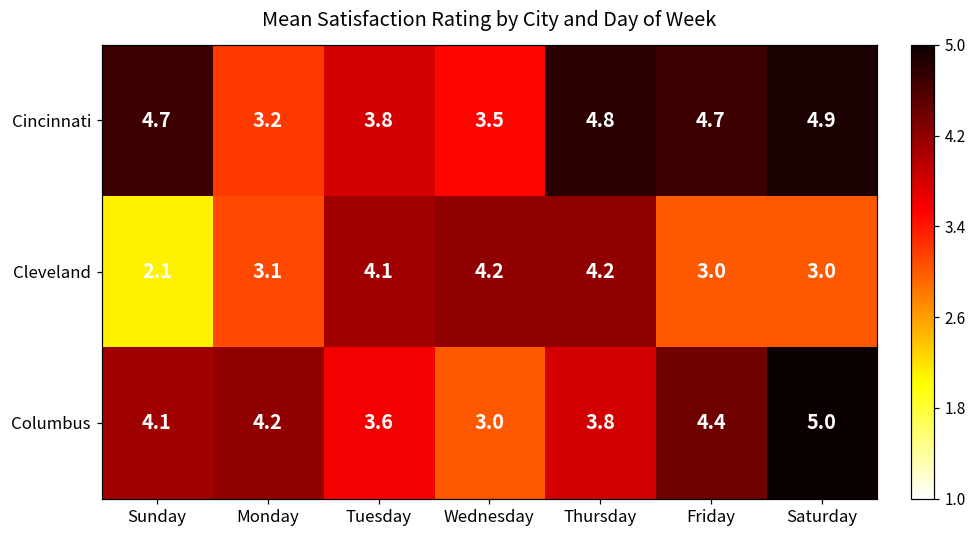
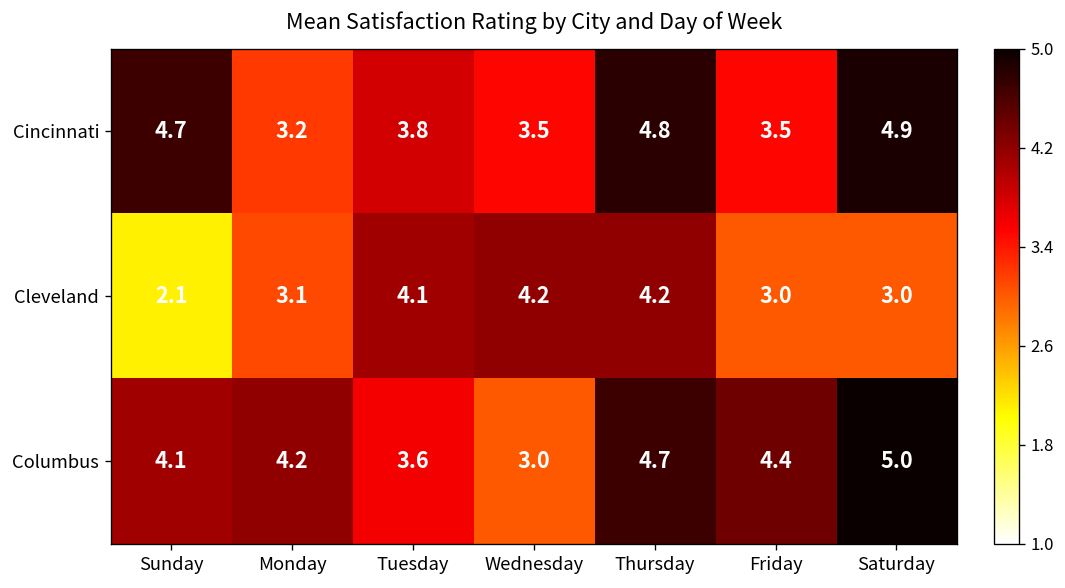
Cincinnati, Friday: 4.7 -> 3.5
Columbus, Thursday: 3.8 -> 4.7
